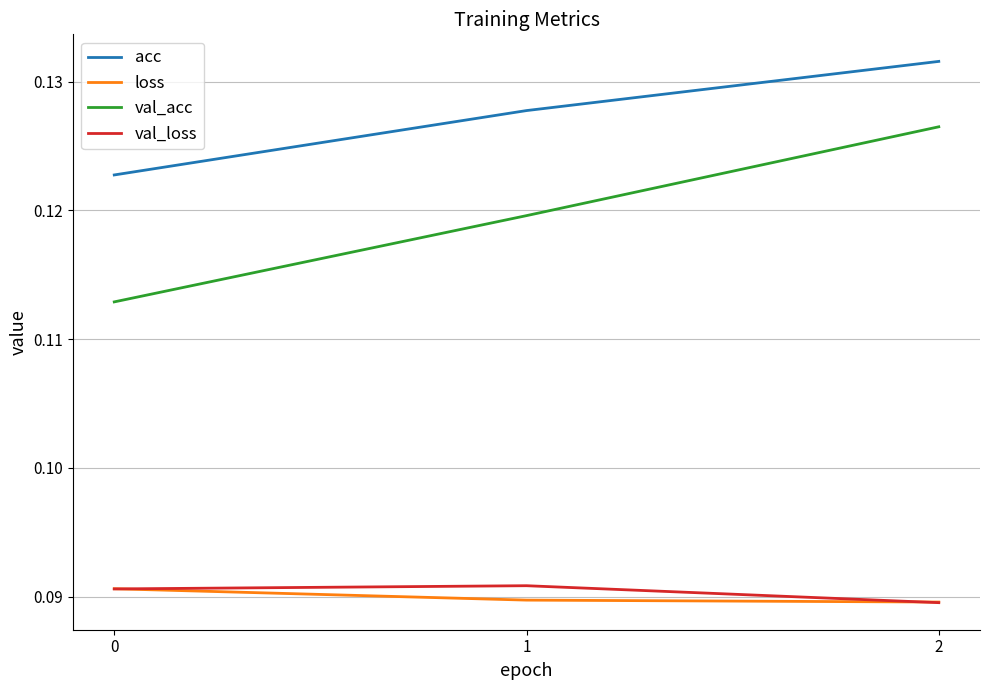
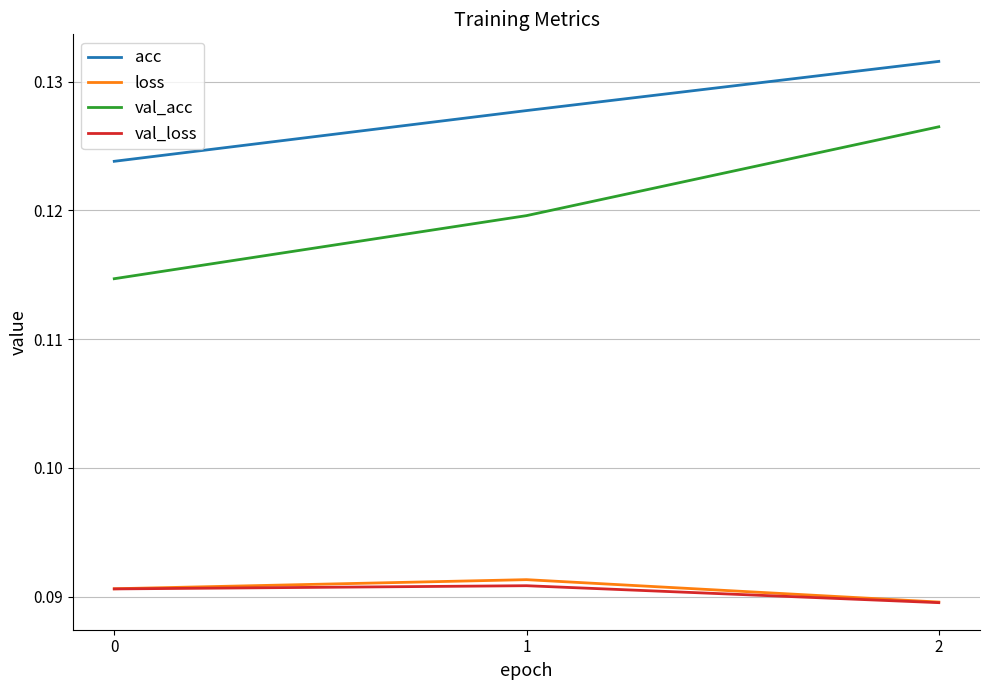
acc, 0: 0.1228 -> 0.1238
val_acc, 0: 0.1129 -> 0.1147
loss, 1: 0.0897 -> 0.0913
